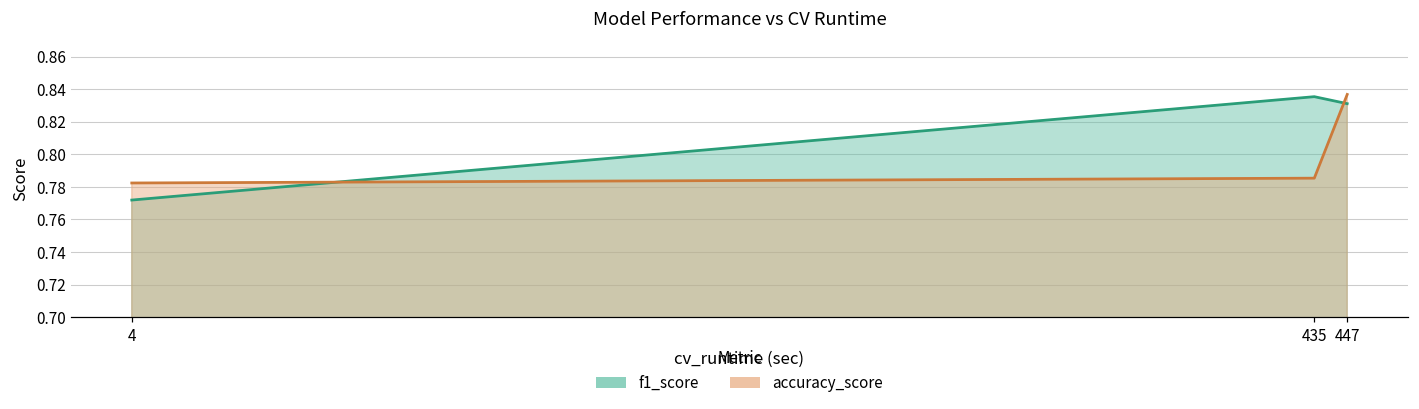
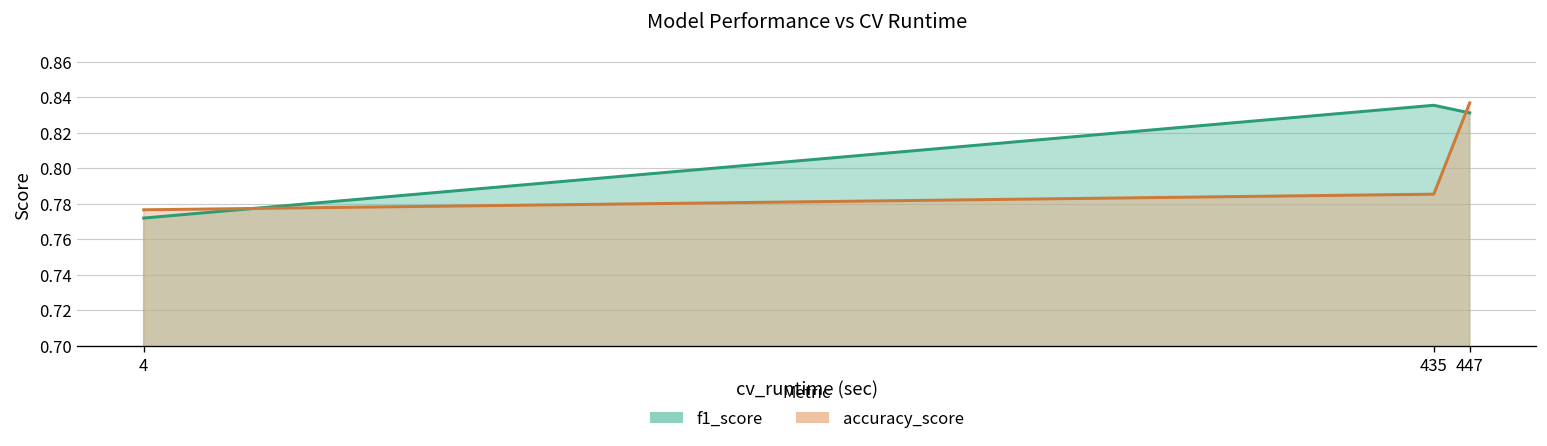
accuracy_score, 4: 0.782 -> 0.777
